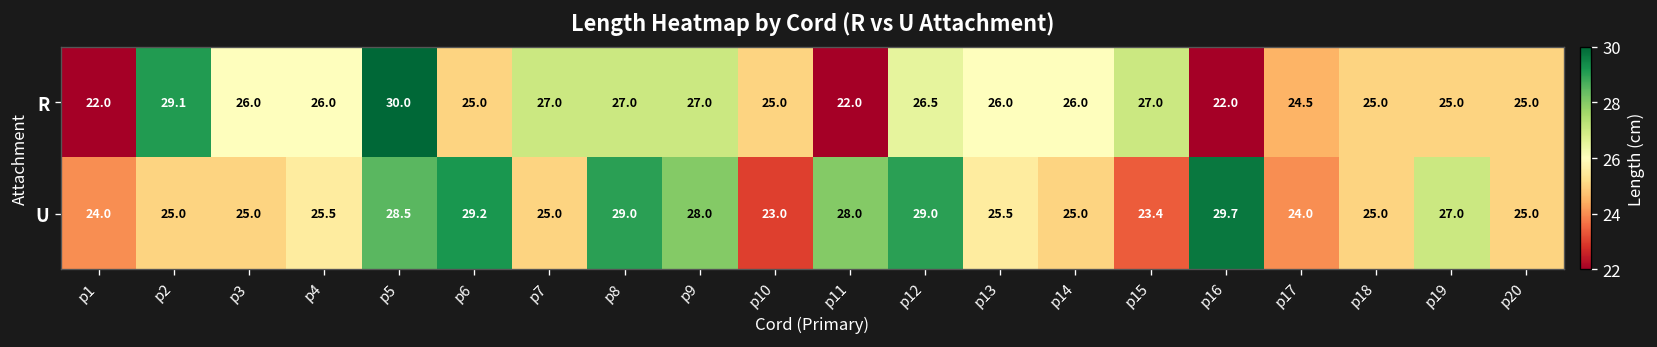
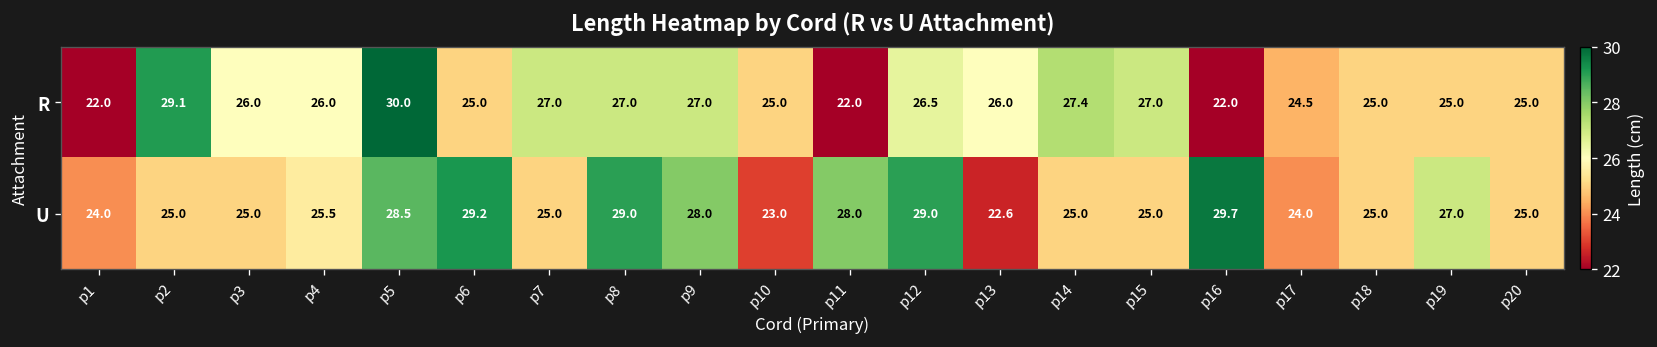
R, p14: 26.0 -> 27.4
U, p13: 25.5 -> 22.6
U, p15: 23.4 -> 25.0
